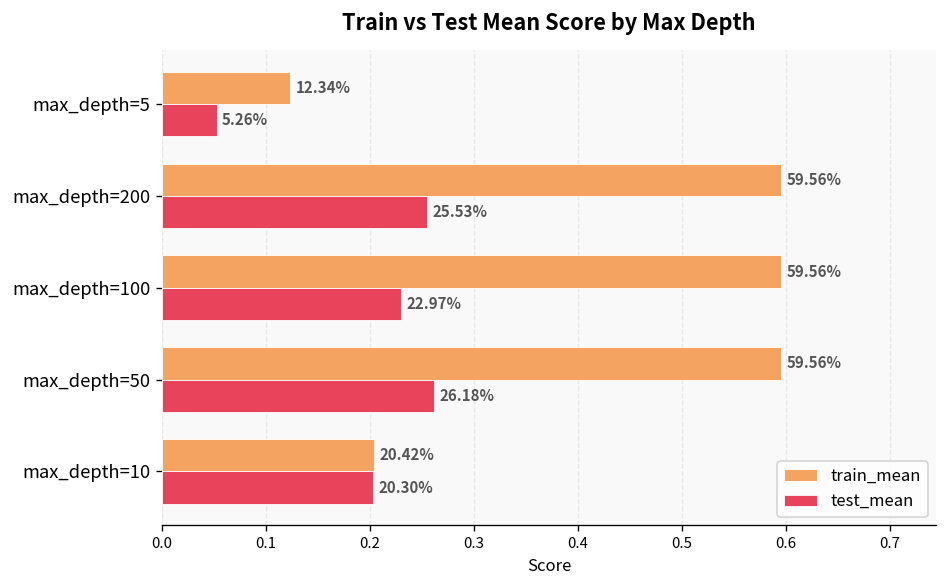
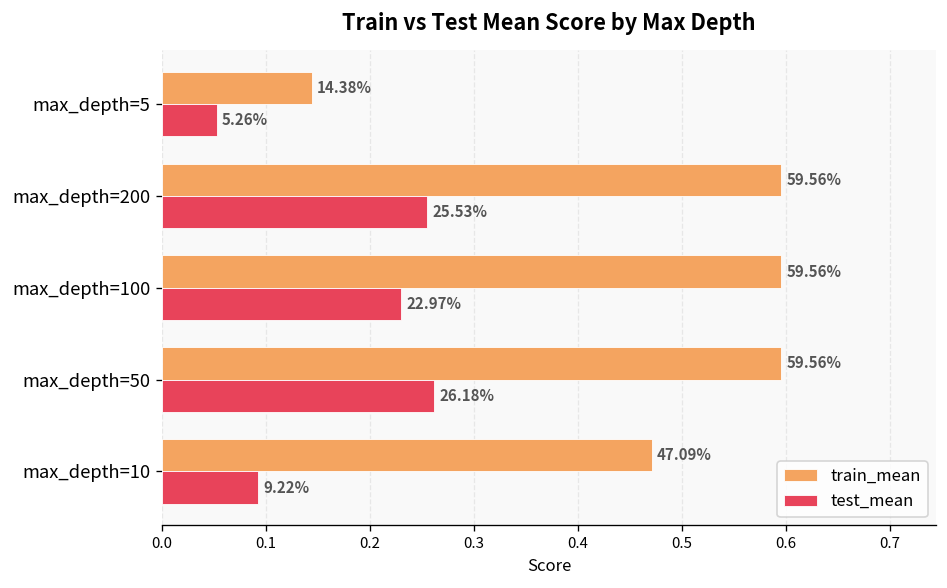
train_mean, max_depth=5: 12.34% -> 14.38%
train_mean, max_depth=10: 20.42% -> 47.09%
test_mean, max_depth=10: 20.30% -> 9.22%
